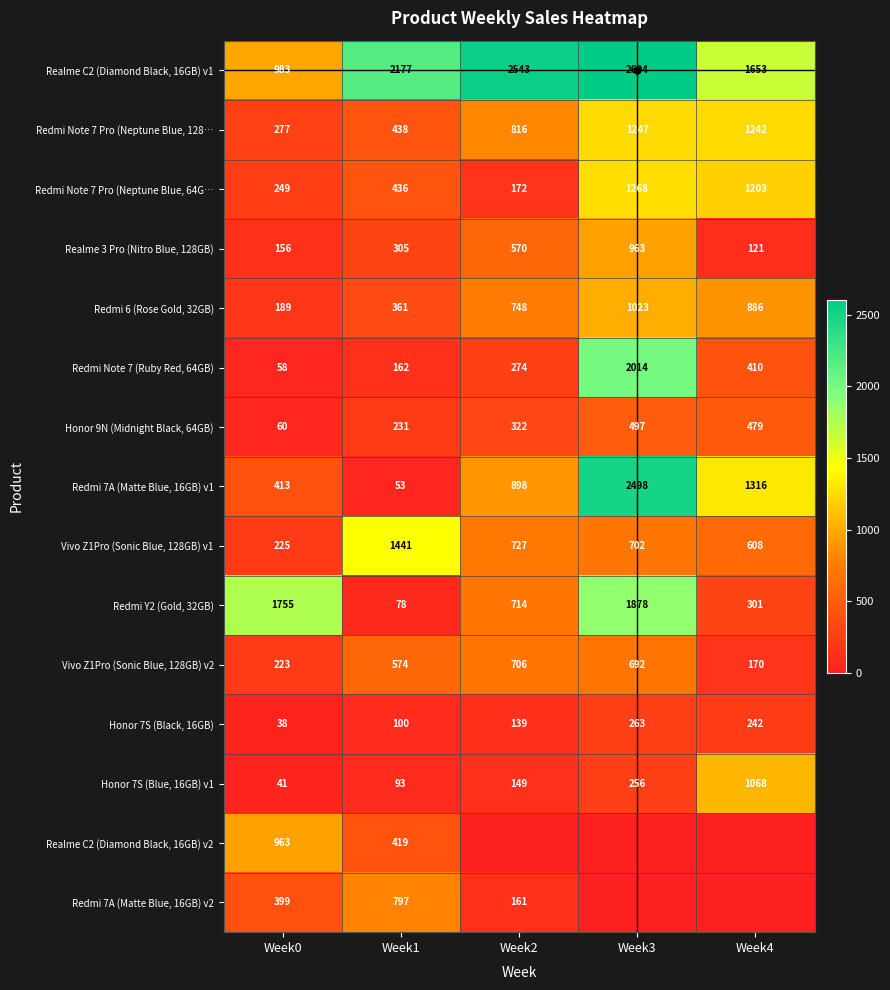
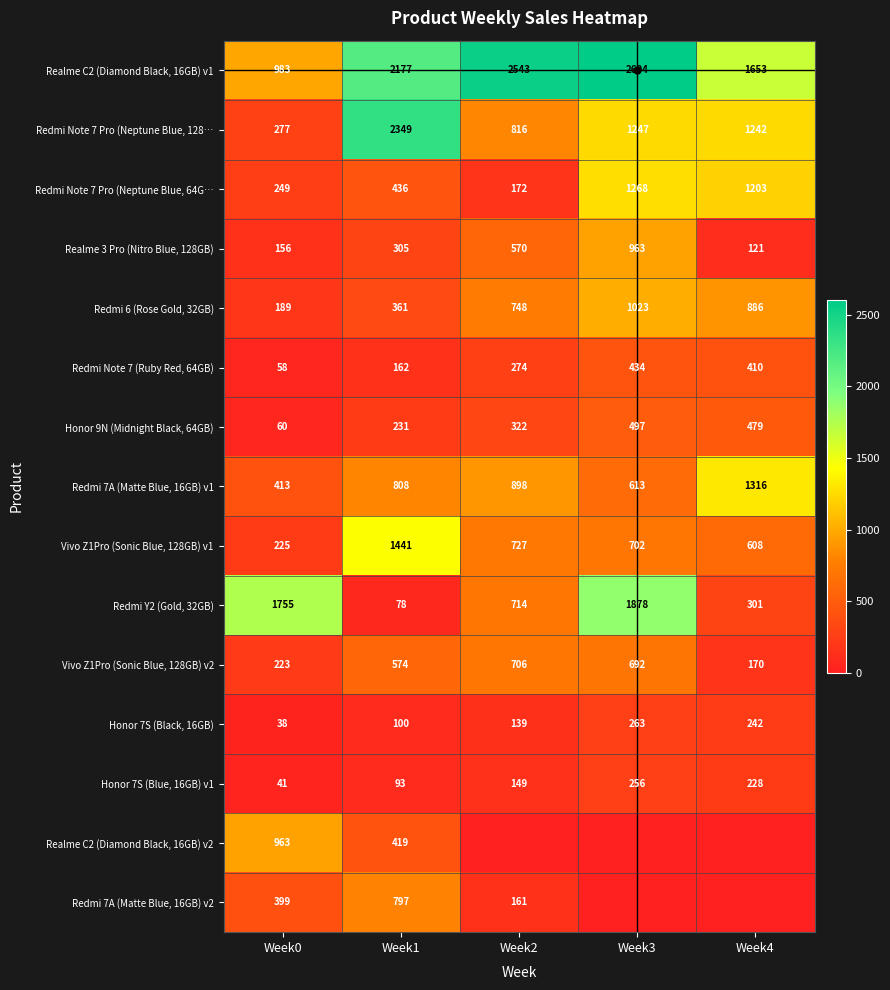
Redmi Note 7 Pro (Neptune Blue, 128…, Week1: 438 -> 2349
Redmi Note 7 (Ruby Red, 64GB), Week3: 2014 -> 434
Redmi 7A (Matte Blue, 16GB) v1, Week1: 53 -> 808
Redmi 7A (Matte Blue, 16GB) v1, Week3: 2498 -> 613
Honor 7S (Blue, 16GB) v1, Week4: 1068 -> 228
